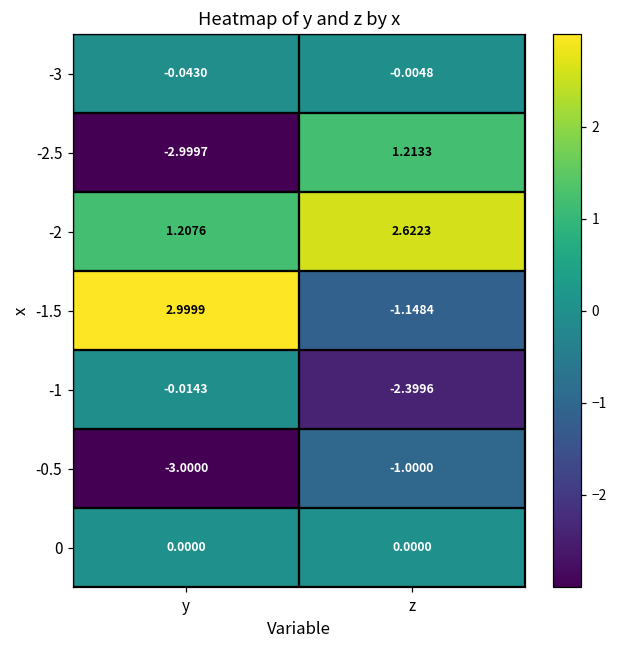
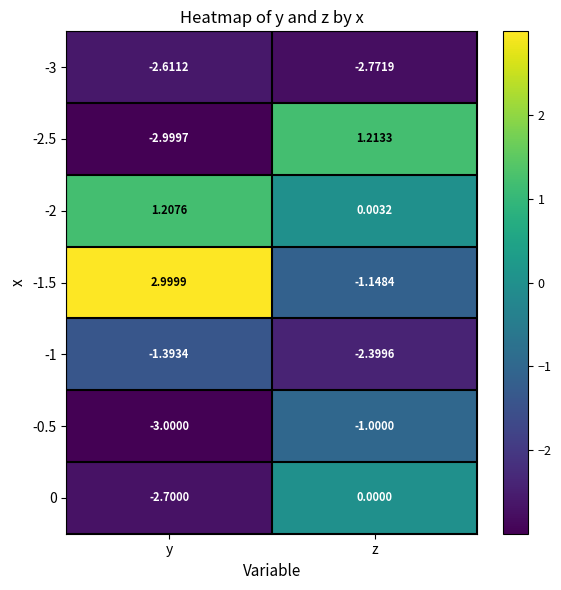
-3, y: -0.0430 -> -2.6112
-3, z: -0.0048 -> -2.7719
-2, z: 2.6223 -> 0.0032
-1, y: -0.0143 -> -1.3934
0, y: 0.0000 -> -2.7000
